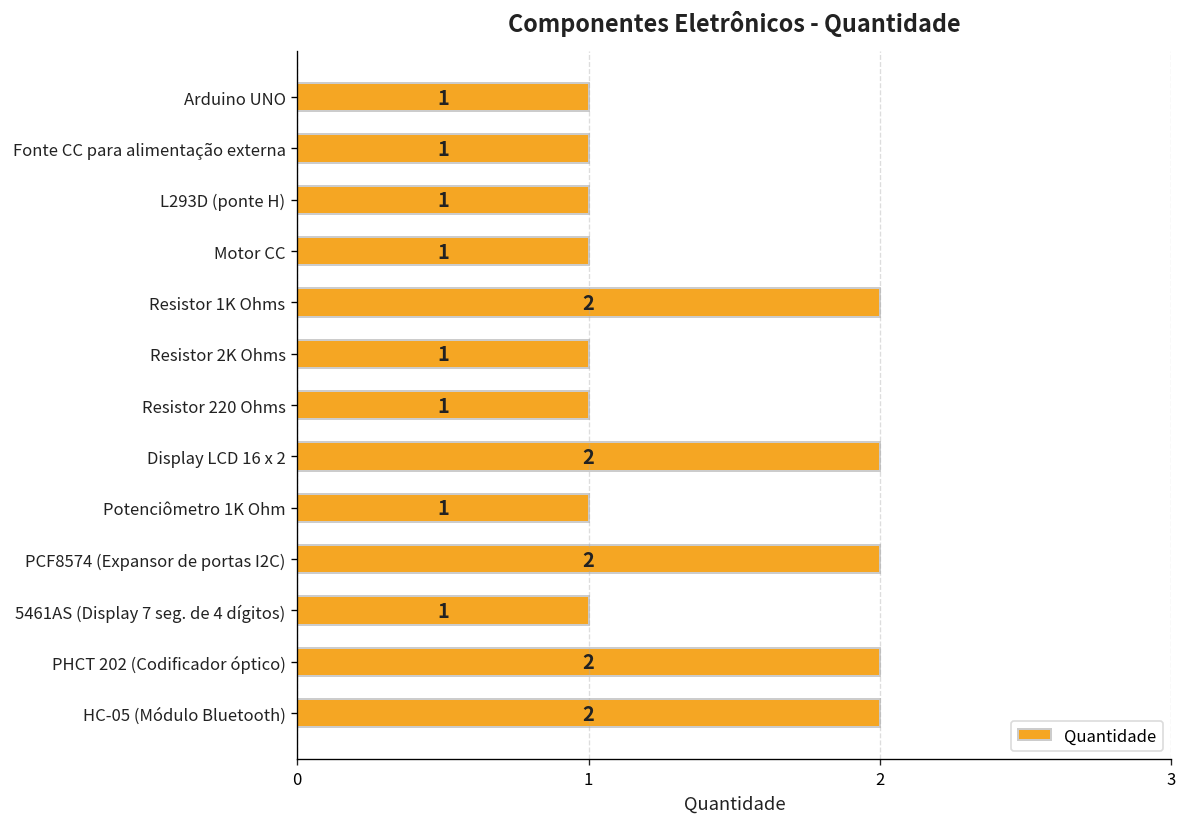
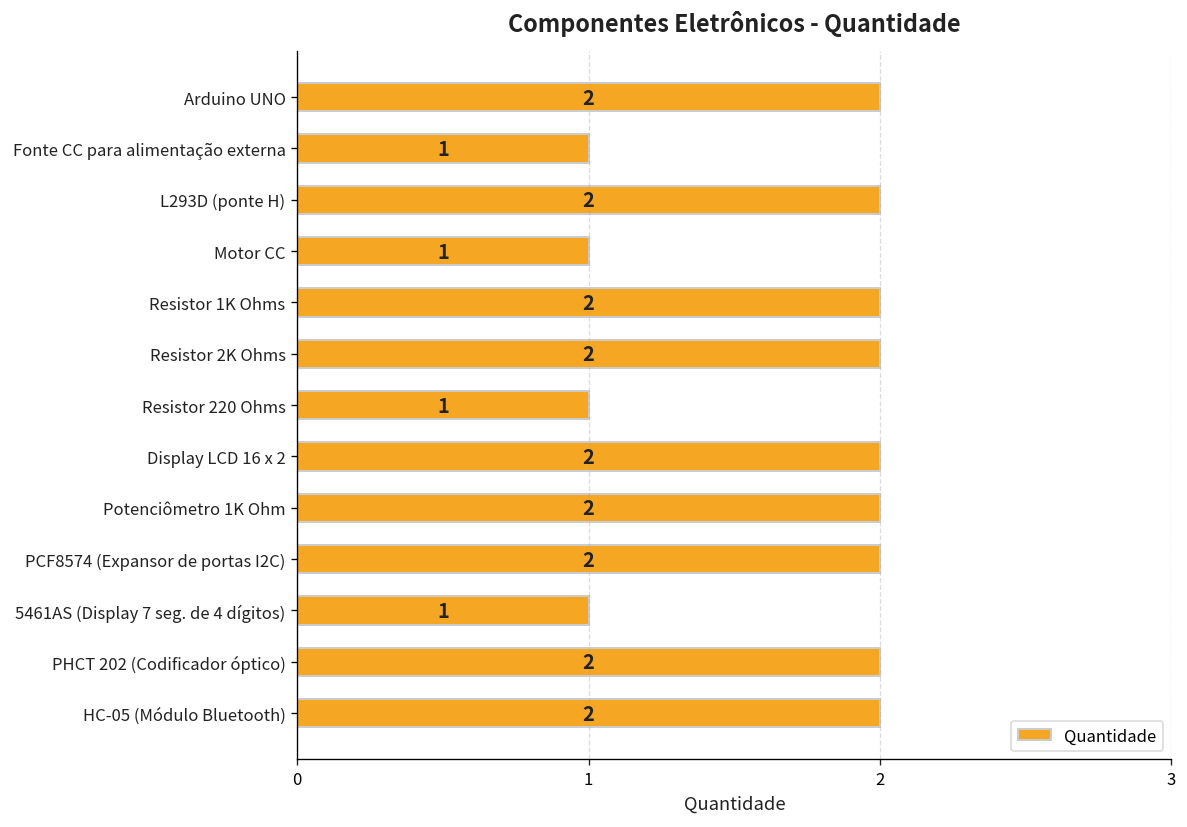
Arduino UNO: 1 -> 2
L293D (ponte H): 1 -> 2
Resistor 2K Ohms: 1 -> 2
Potenciômetro 1K Ohm: 1 -> 2
